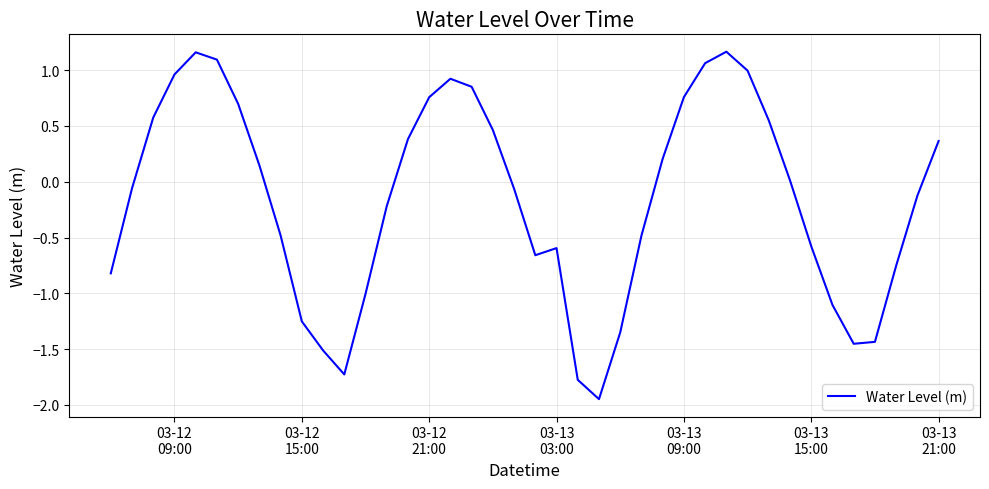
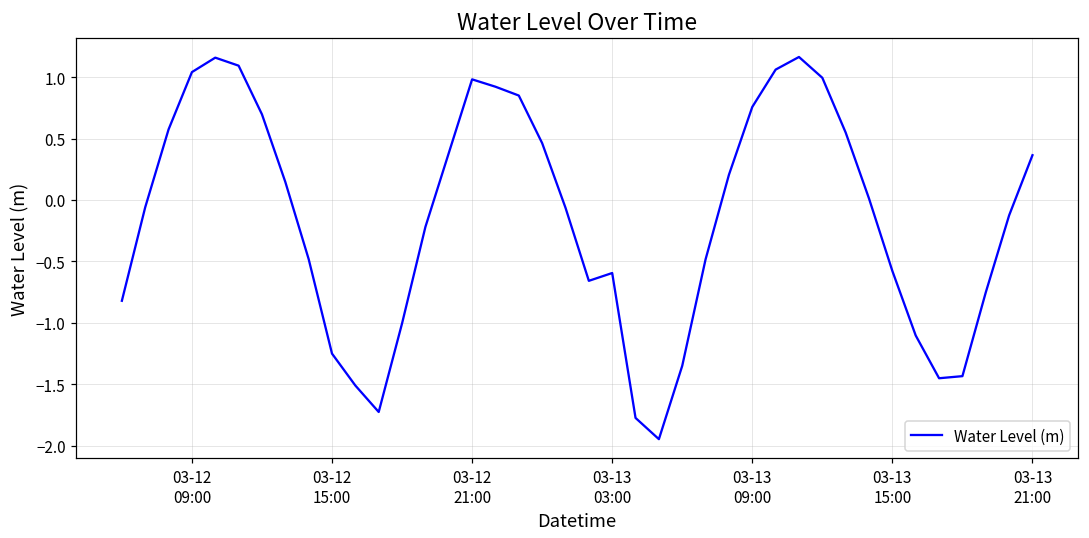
03-12 09:00: 0.96 -> 1.04
03-12 21:00: 0.76 -> 0.98
